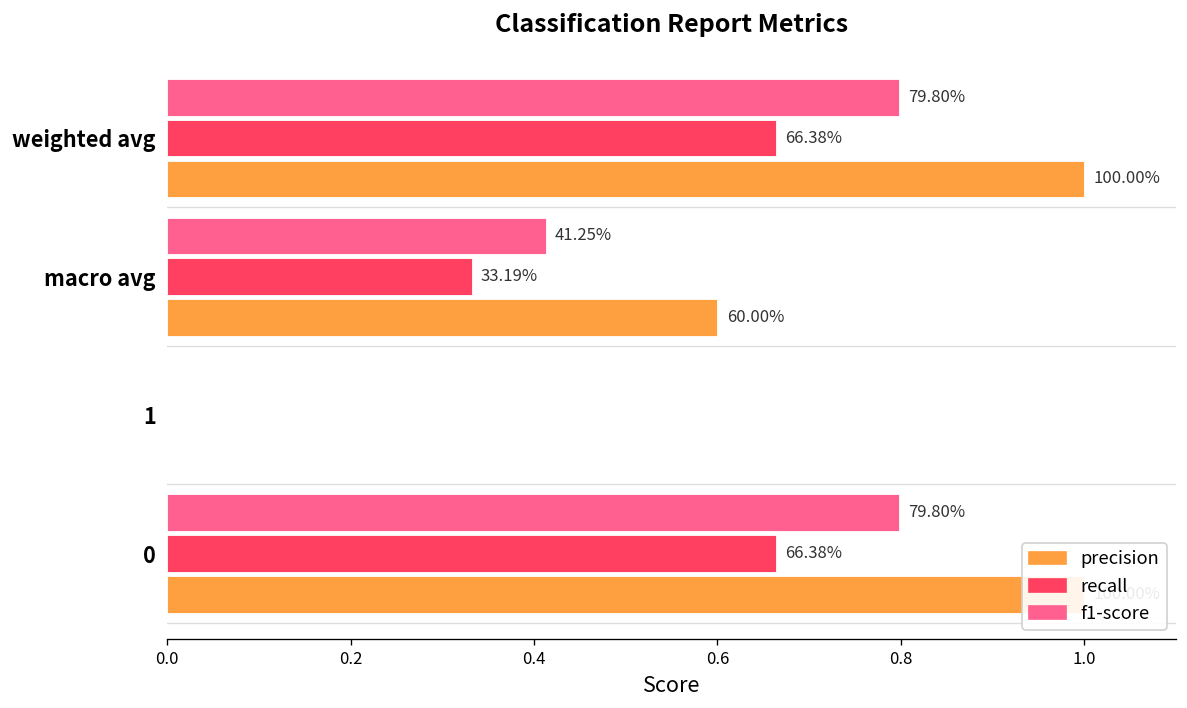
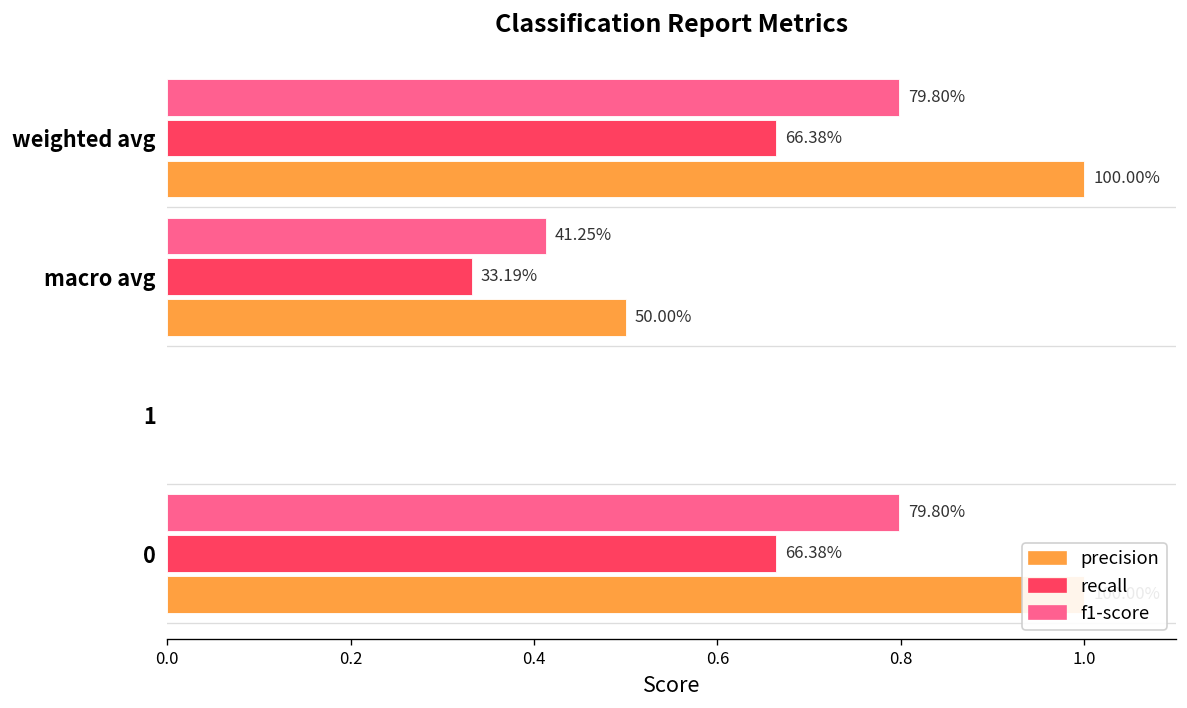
precision, macro avg: 60.00% -> 50.00%
